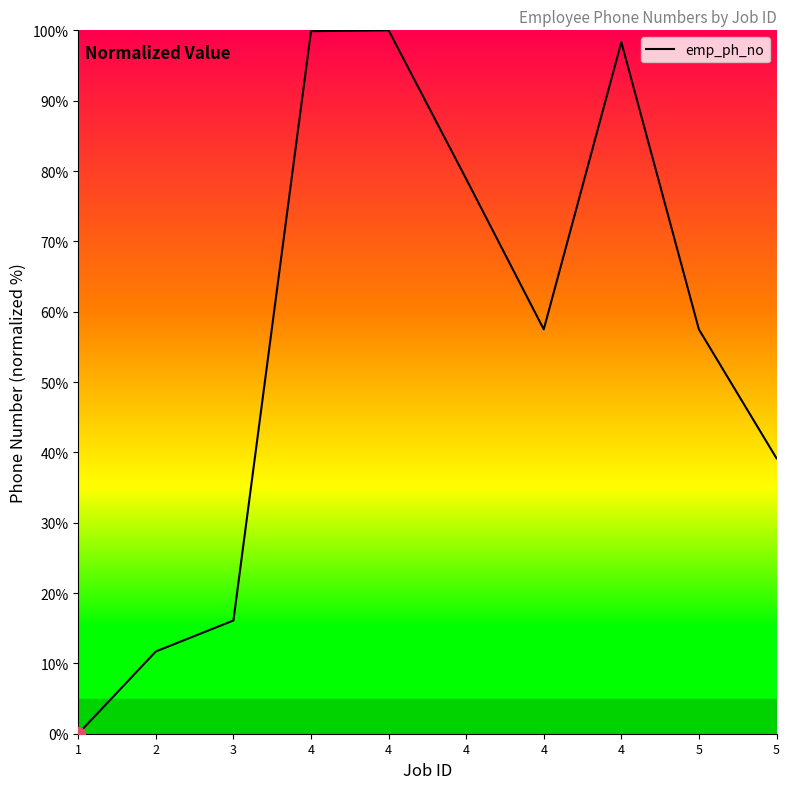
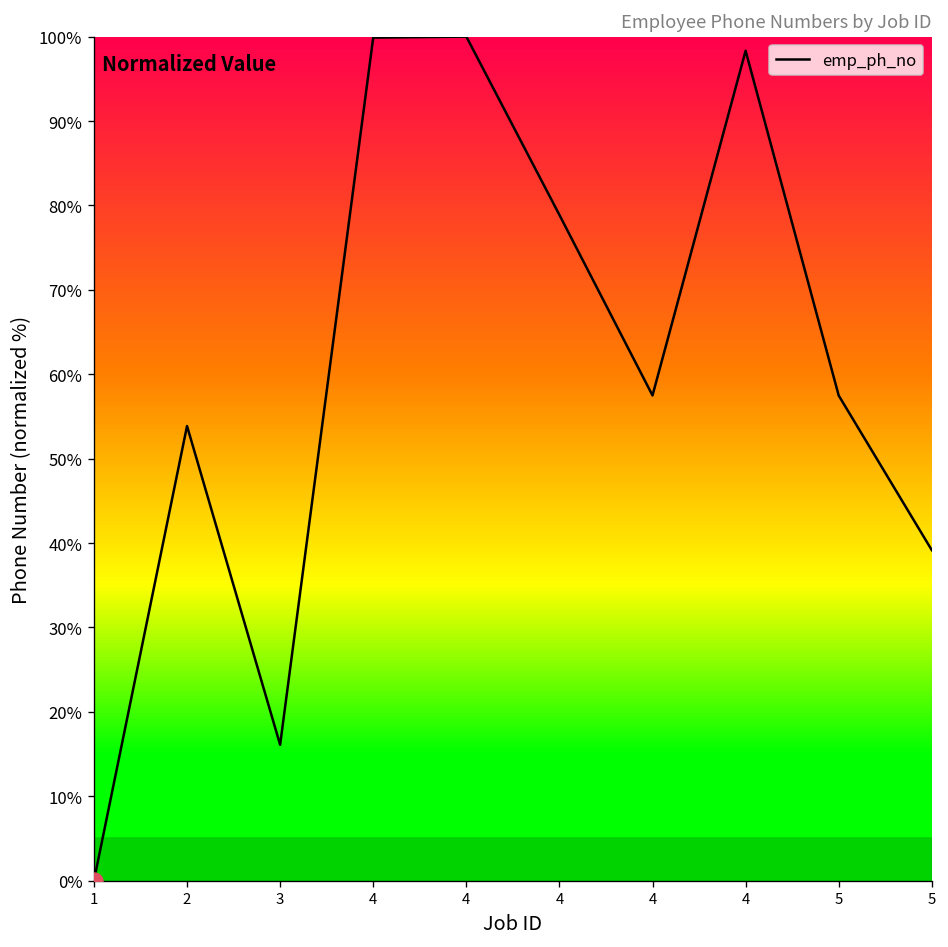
emp_ph_no, 2: 12% -> 54%
